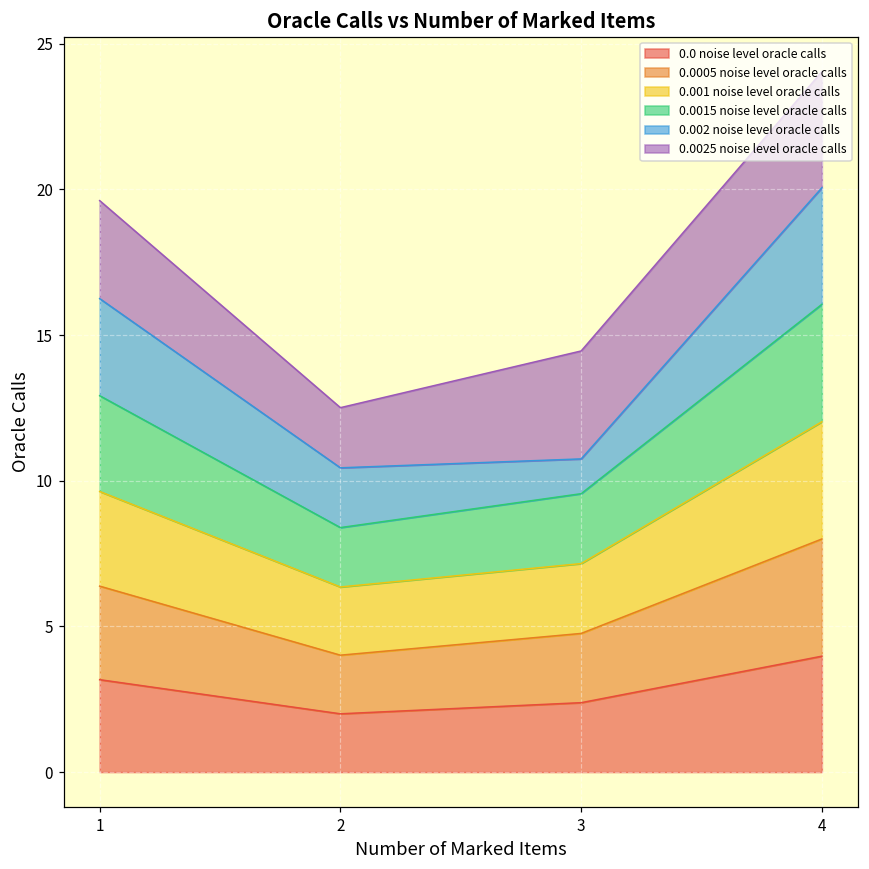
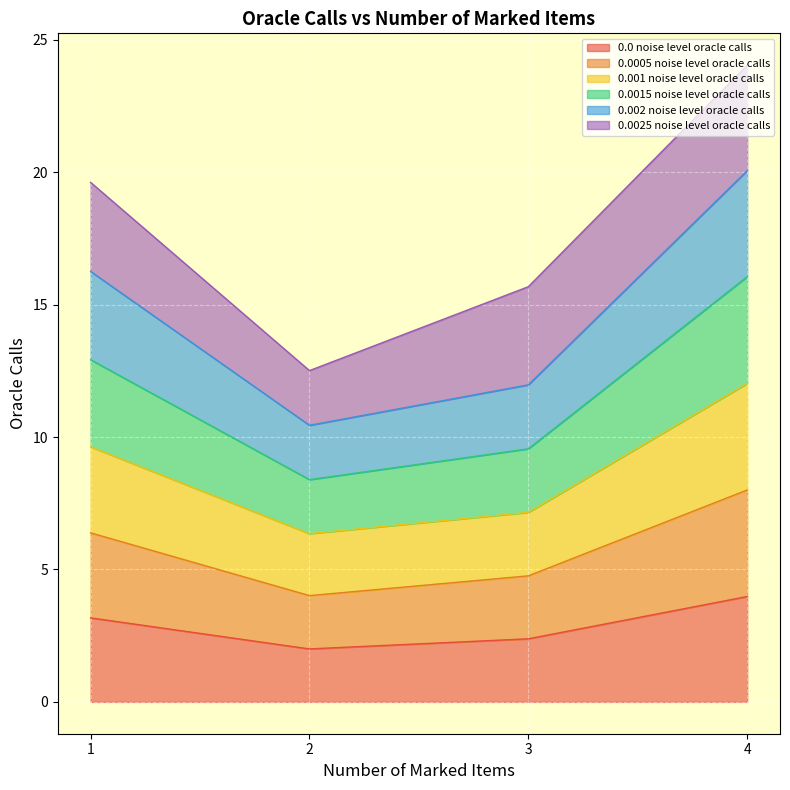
0.002 noise level oracle calls, 3: 1.2 -> 2.4
